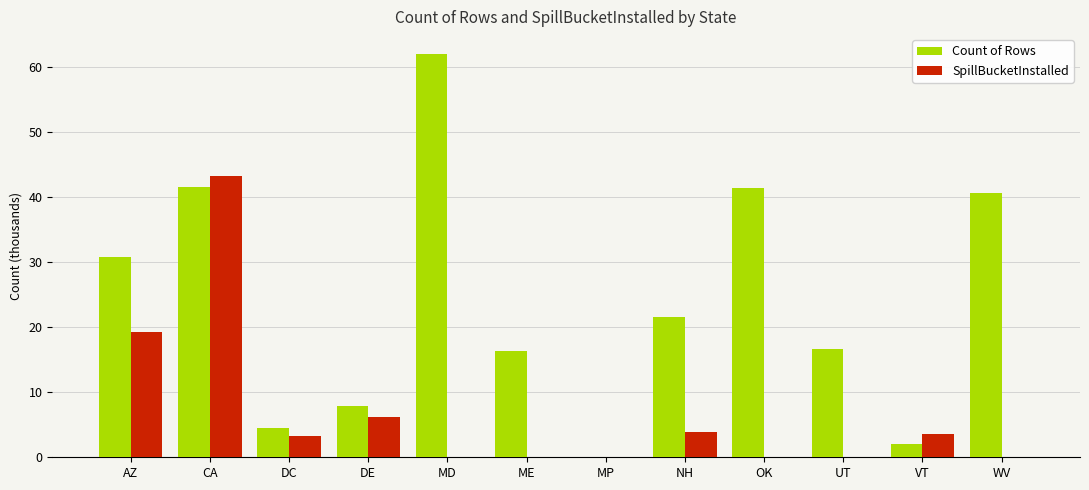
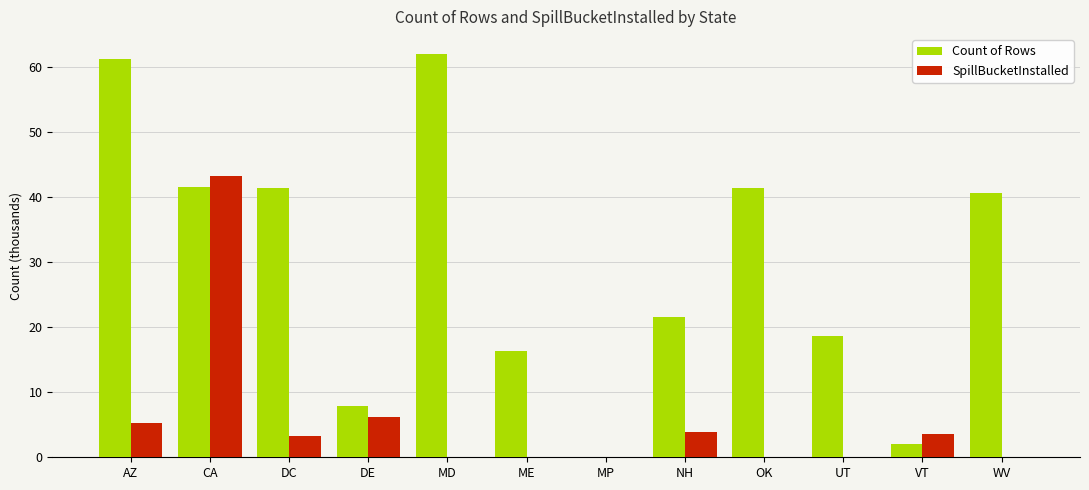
Count of Rows, AZ: 31 -> 61
SpillBucketInstalled, AZ: 19 -> 5
Count of Rows, DC: 4 -> 41
Count of Rows, UT: 17 -> 19
